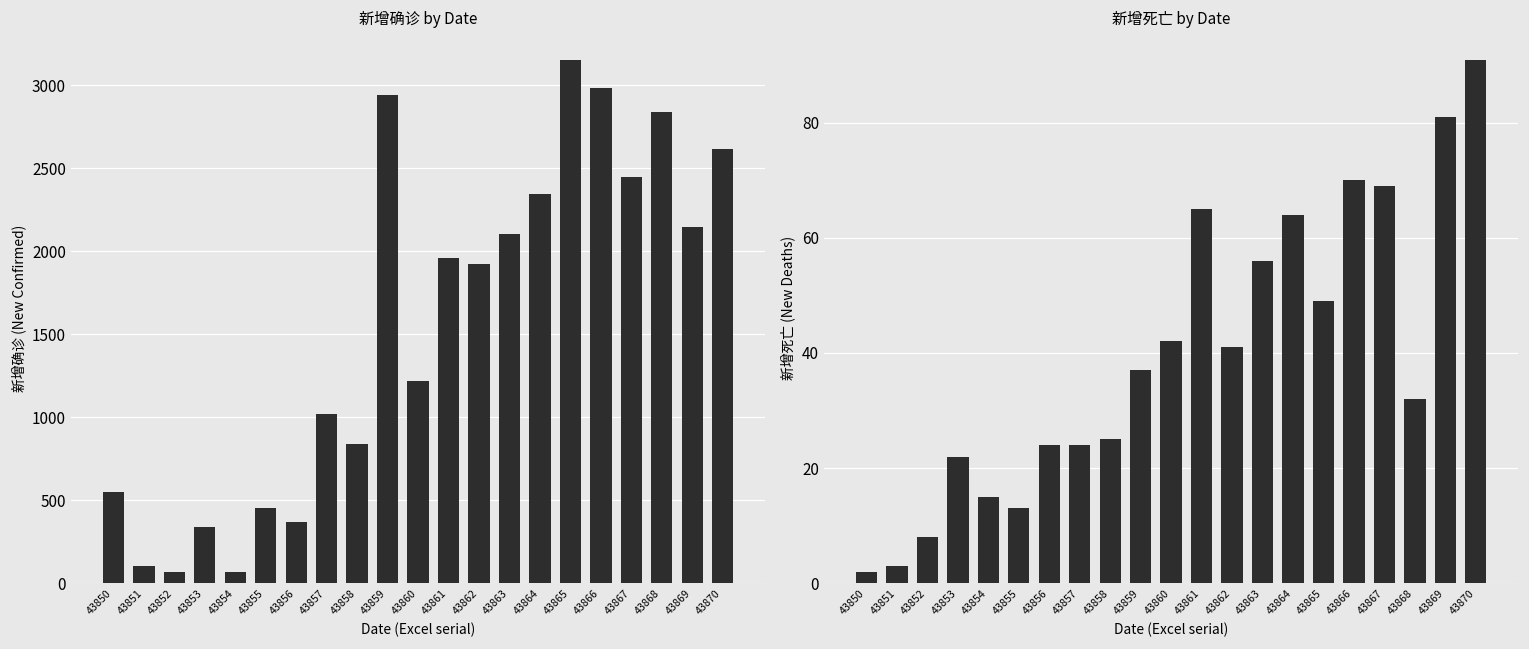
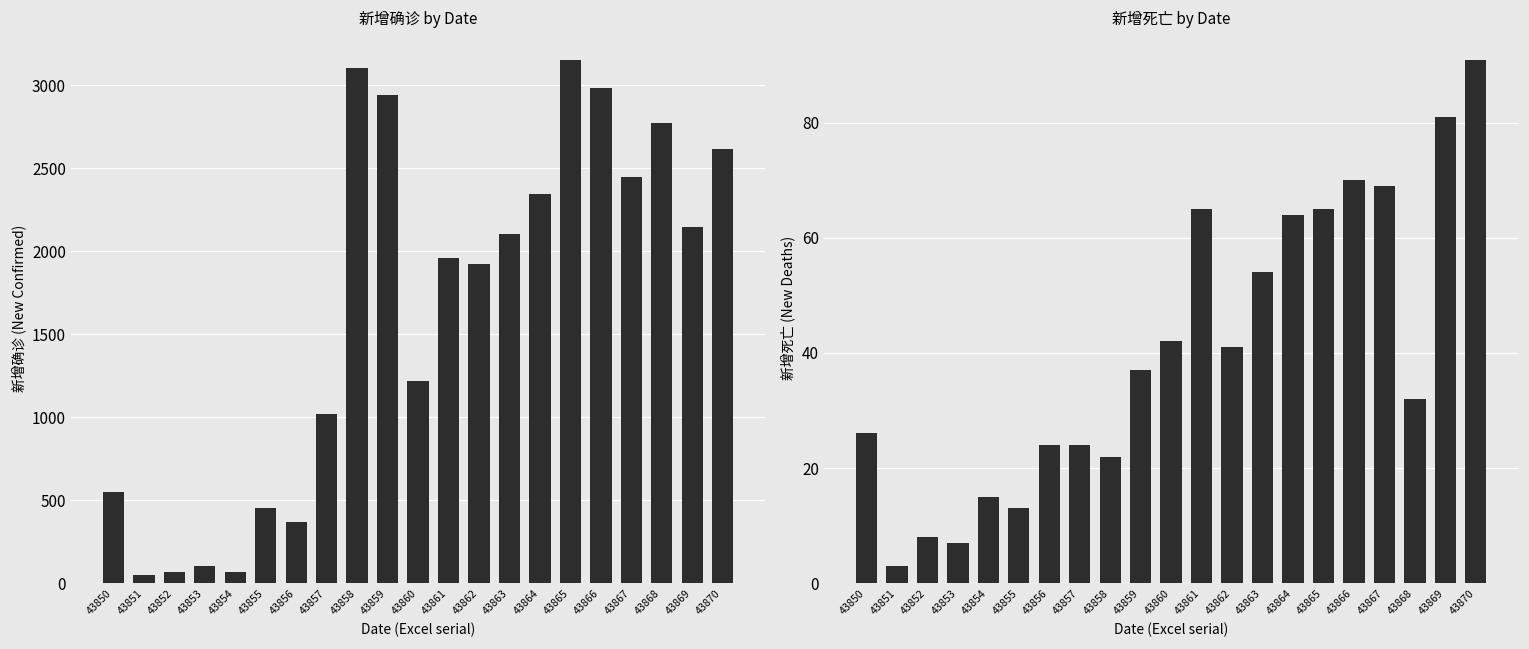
新增确诊 by Date, 43851: 110 -> 50
新增确诊 by Date, 43853: 340 -> 110
新增确诊 by Date, 43858: 840 -> 3110
新增确诊 by Date, 43868: 2840 -> 2770
新增死亡 by Date, 43850: 2 -> 26
新增死亡 by Date, 43853: 22 -> 7
新增死亡 by Date, 43858: 25 -> 22
新增死亡 by Date, 43863: 56 -> 54
新增死亡 by Date, 43865: 49 -> 65
